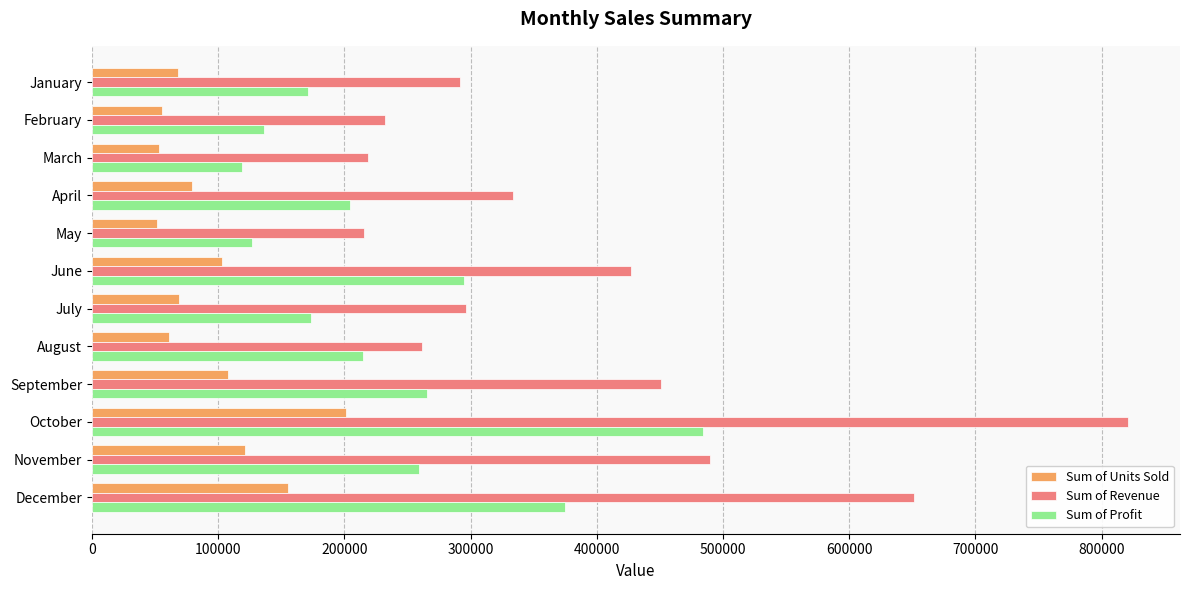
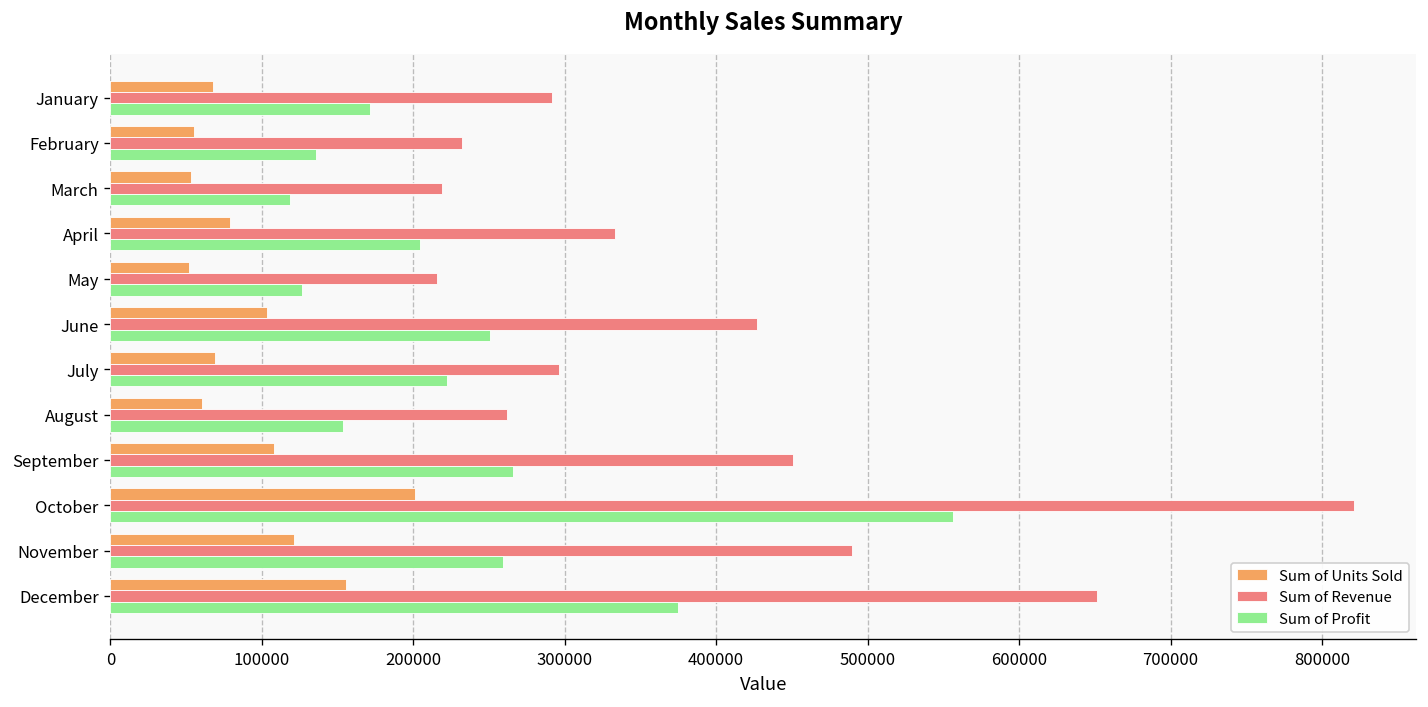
Sum of Profit, June: 295000 -> 251000
Sum of Profit, July: 174000 -> 222000
Sum of Profit, August: 215000 -> 153000
Sum of Profit, October: 484000 -> 556000
